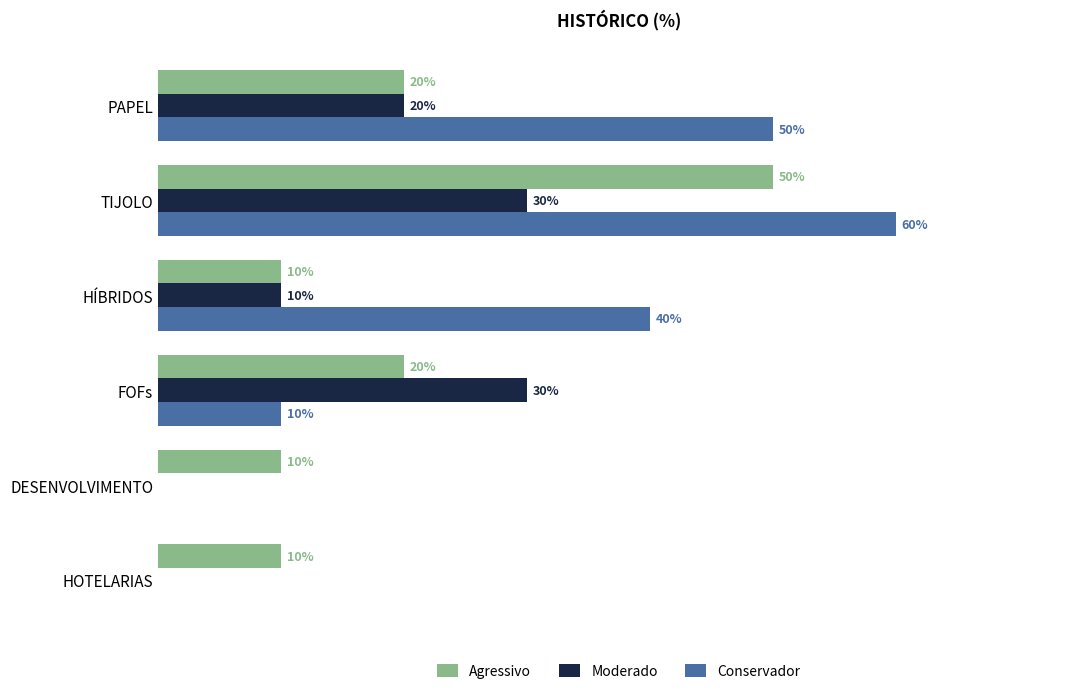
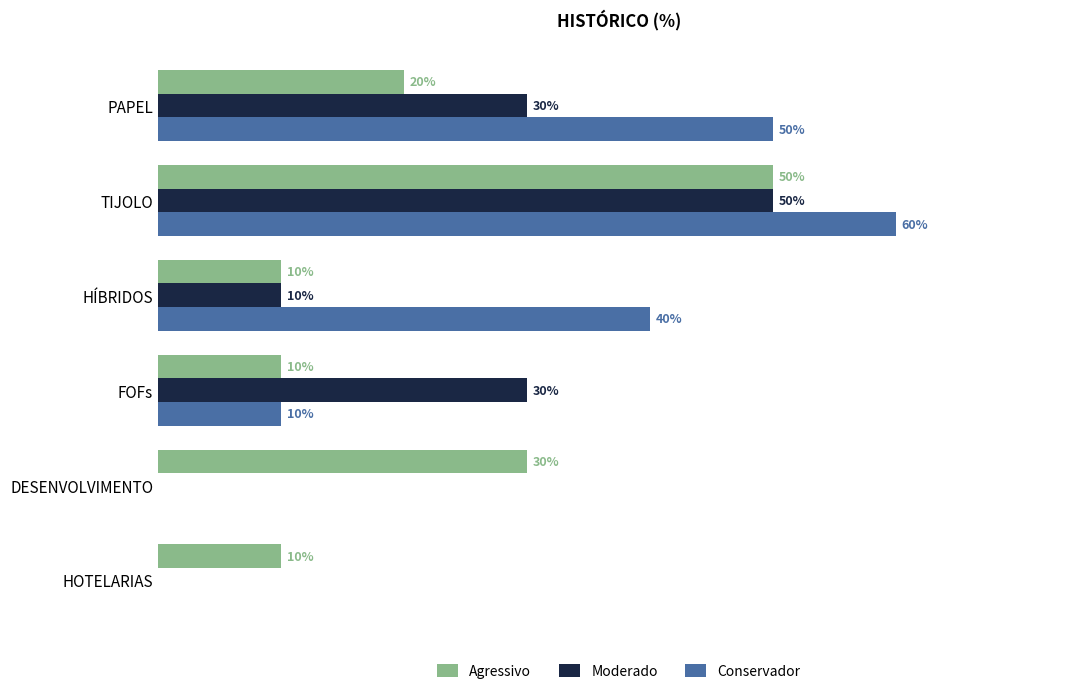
Moderado, PAPEL: 20% -> 30%
Moderado, TIJOLO: 30% -> 50%
Agressivo, FOFs: 20% -> 10%
Agressivo, DESENVOLVIMENTO: 10% -> 30%
